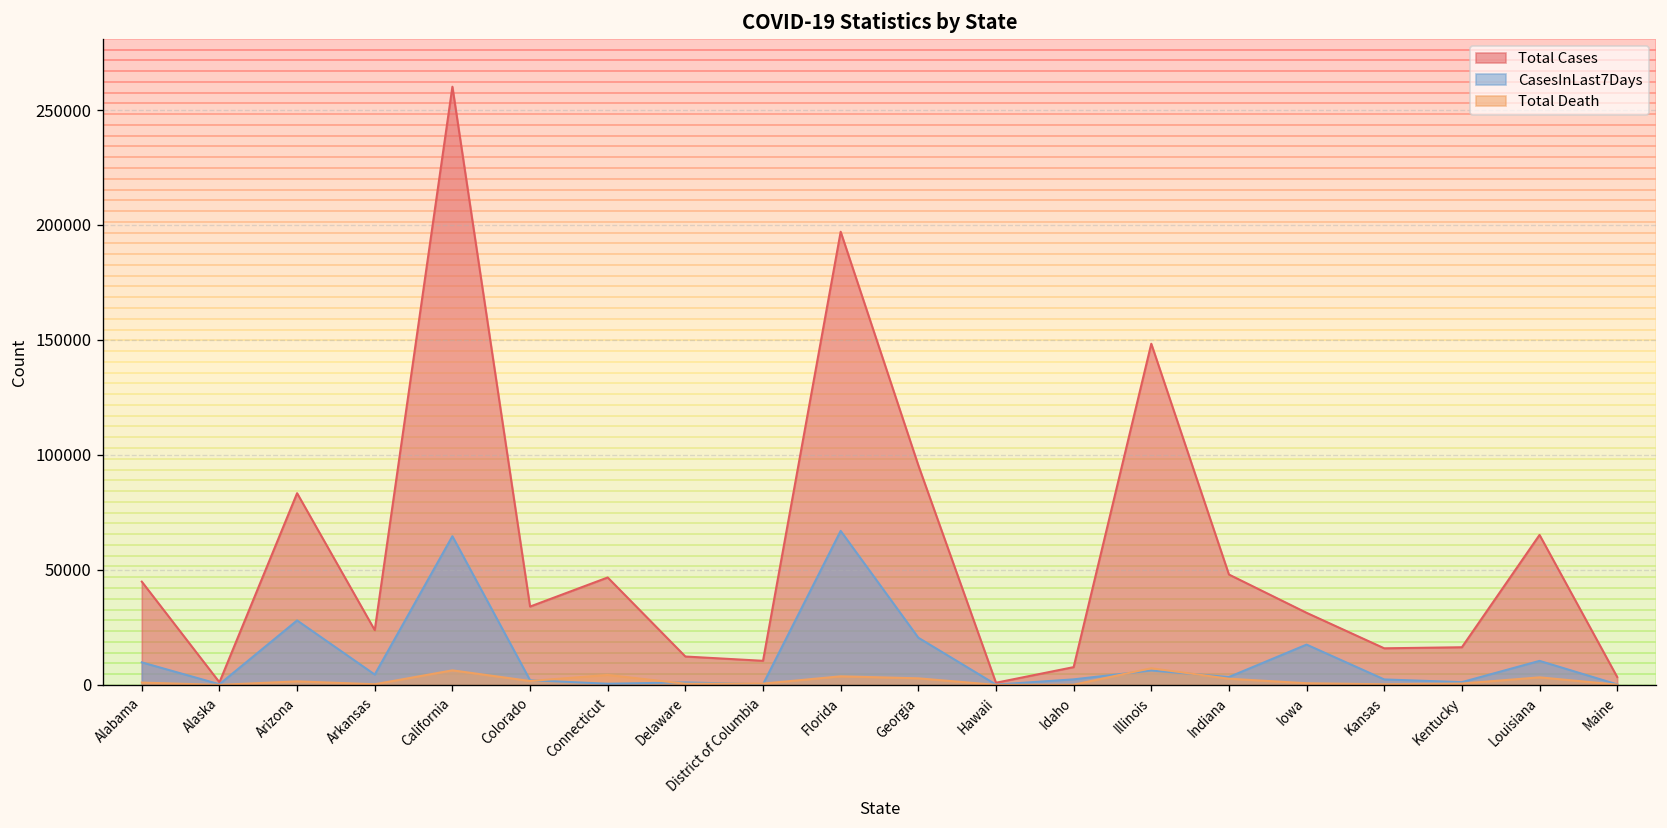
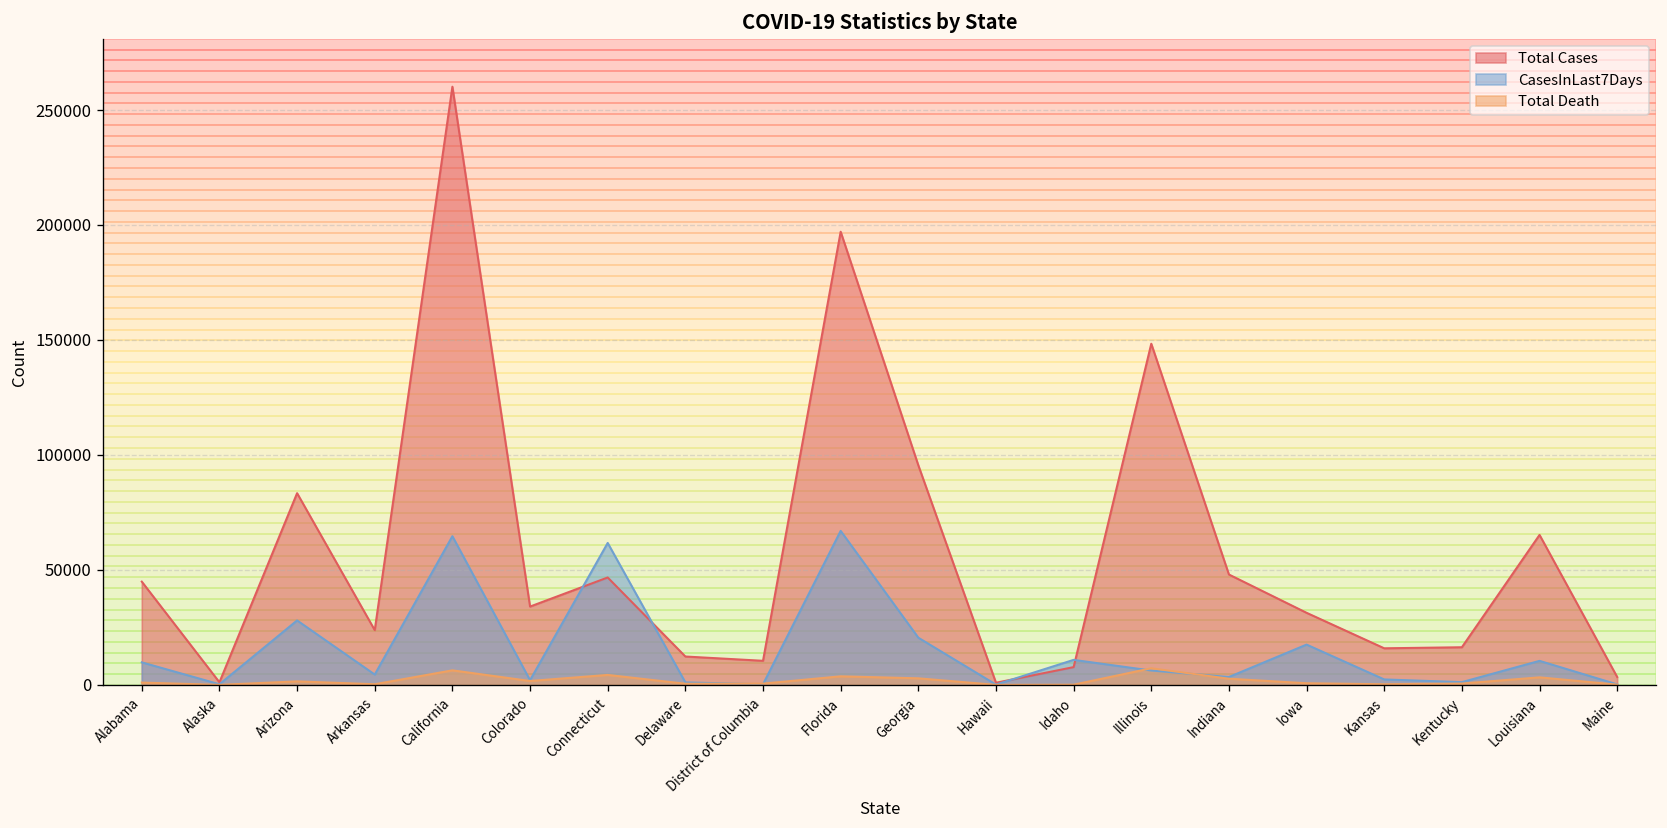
CasesInLast7Days, Connecticut: 1000 -> 62000
CasesInLast7Days, Idaho: 2000 -> 11000
